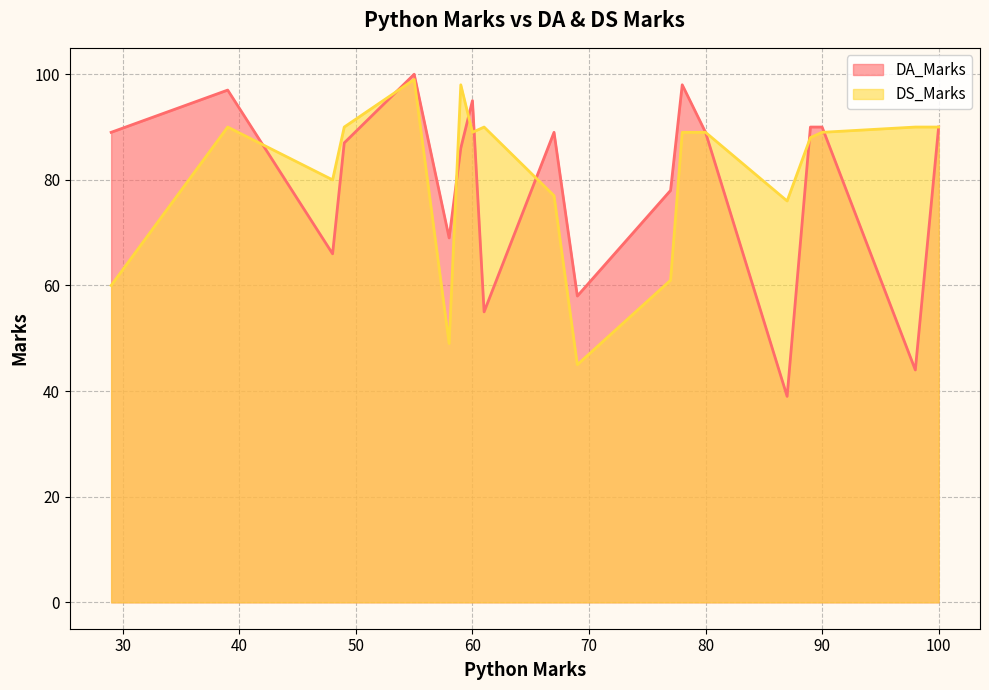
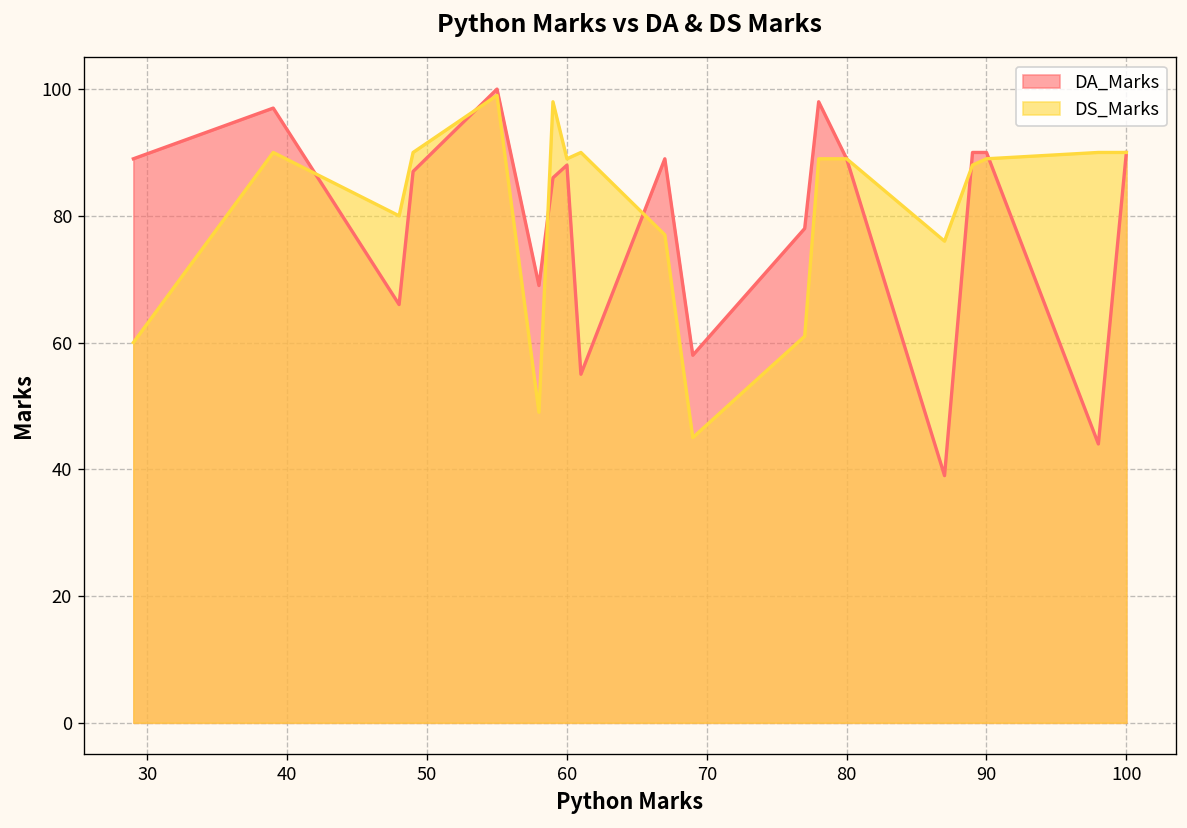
DA_Marks, 60: 95 -> 88
